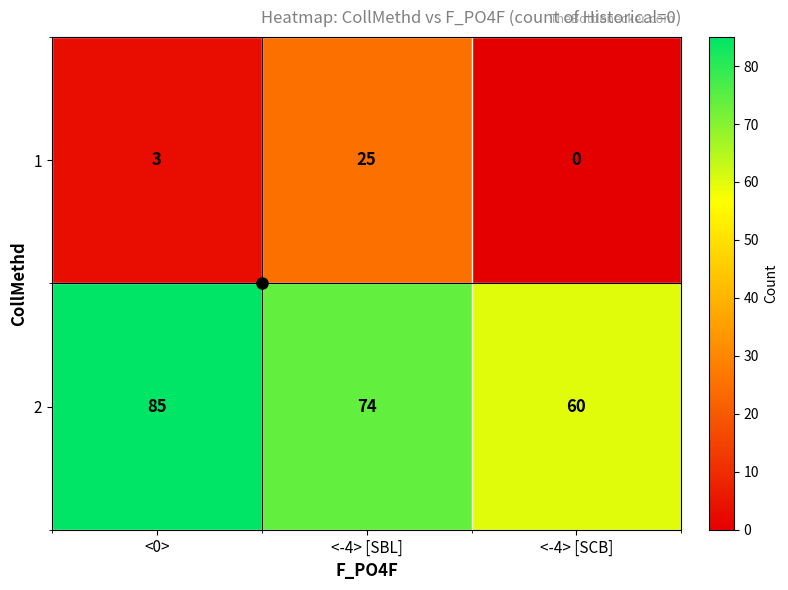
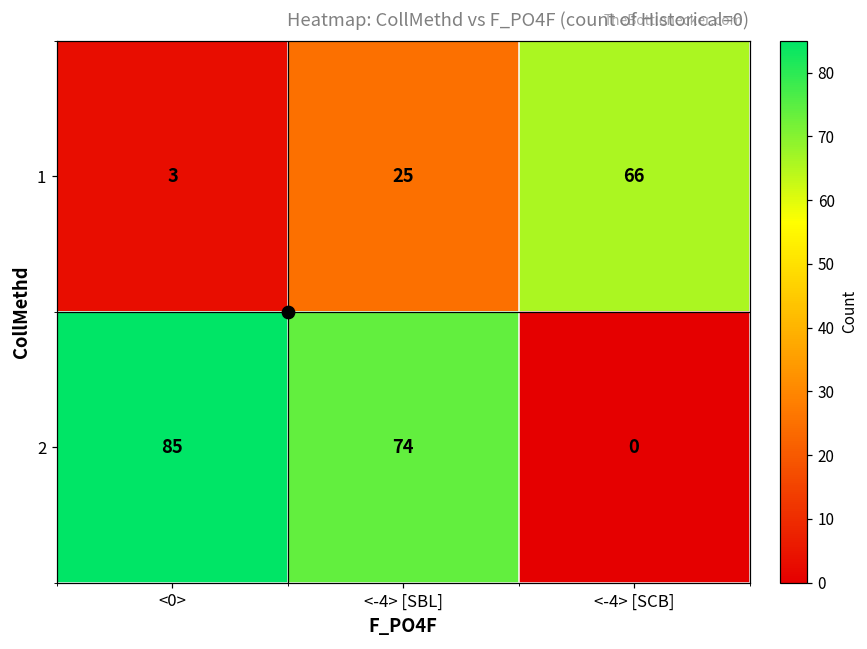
1, <-4> [SCB]: 0 -> 66
2, <-4> [SCB]: 60 -> 0
